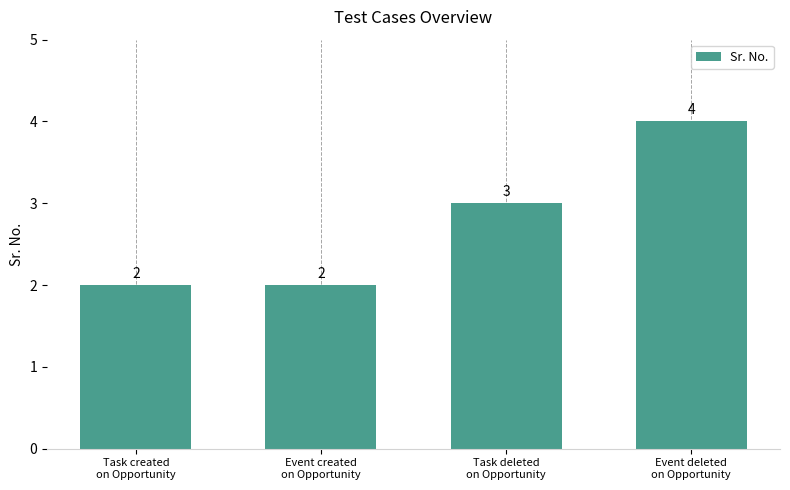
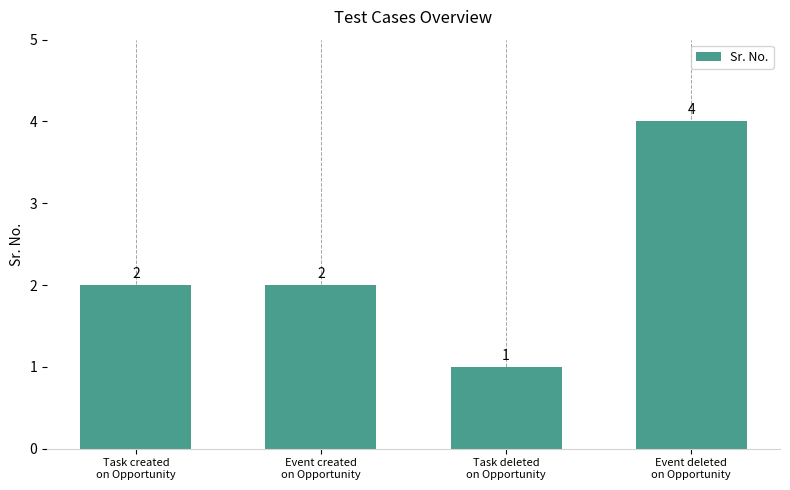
Task deleted on Opportunity: 3 -> 1
